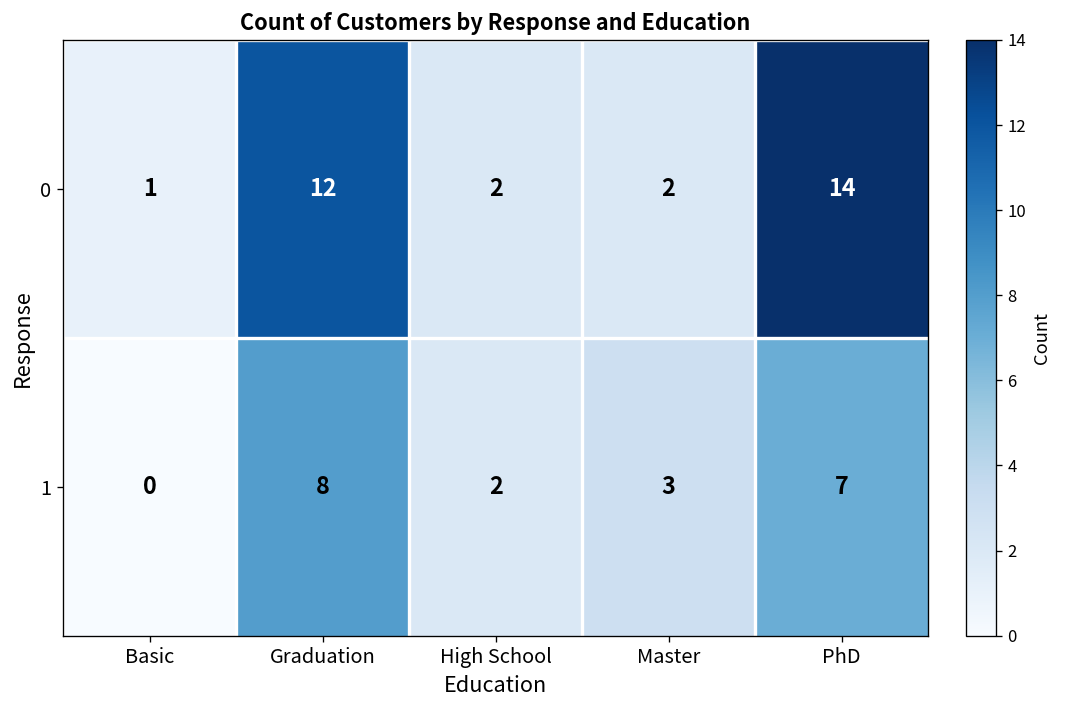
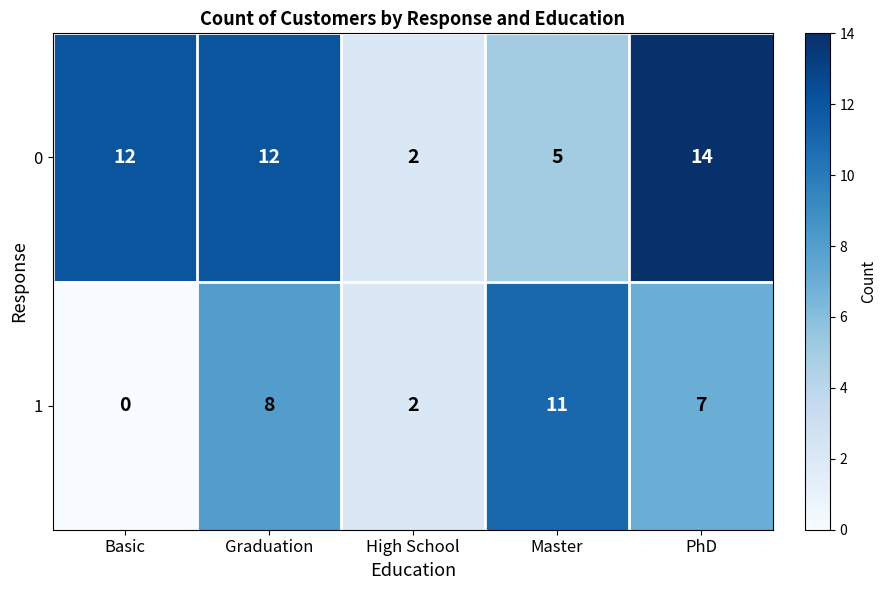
0, Basic: 1 -> 12
0, Master: 2 -> 5
1, Master: 3 -> 11
